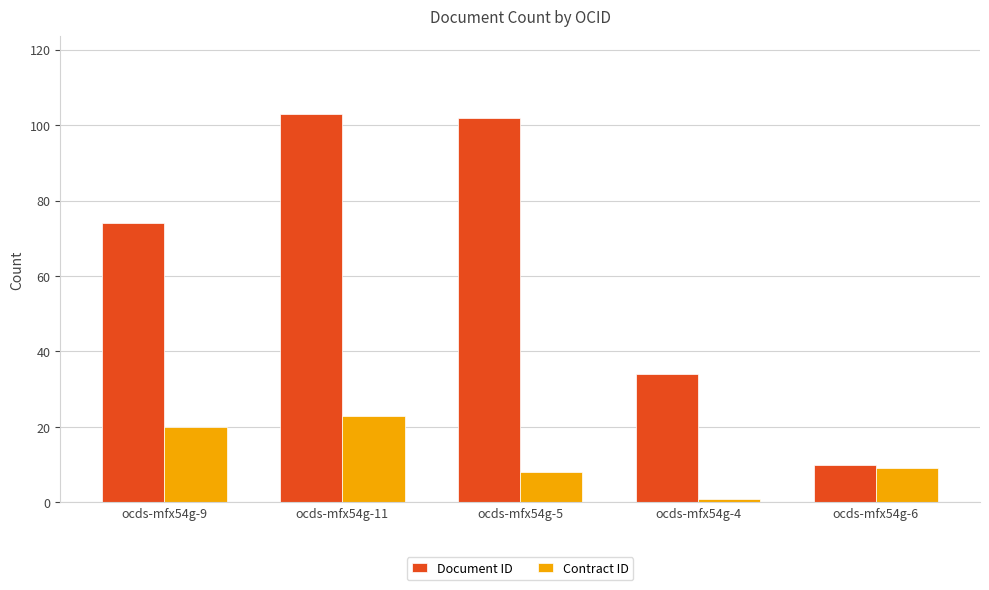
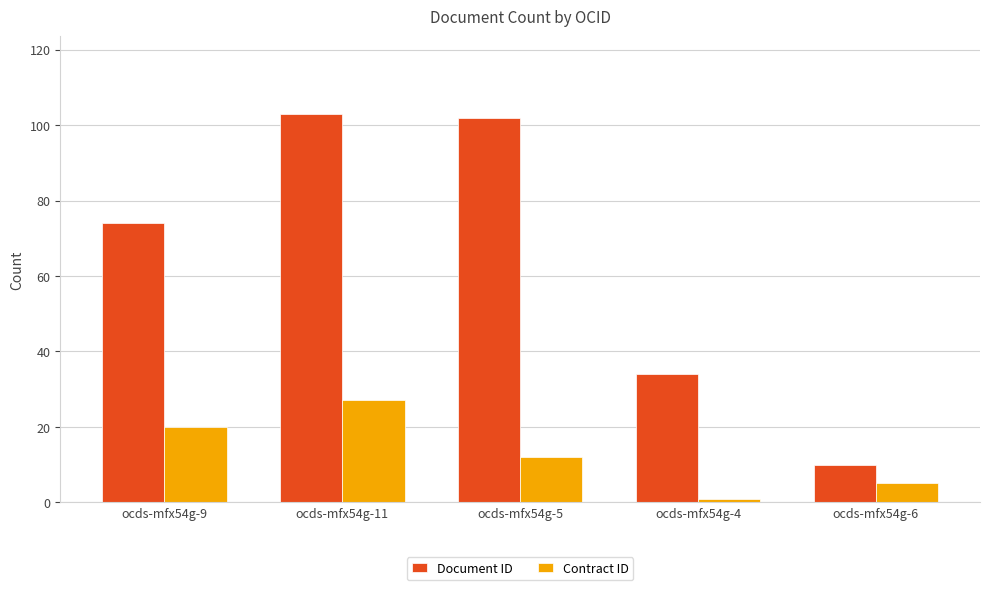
Contract ID, ocds-mfx54g-11: 23 -> 27
Contract ID, ocds-mfx54g-5: 8 -> 12
Contract ID, ocds-mfx54g-6: 9 -> 5
